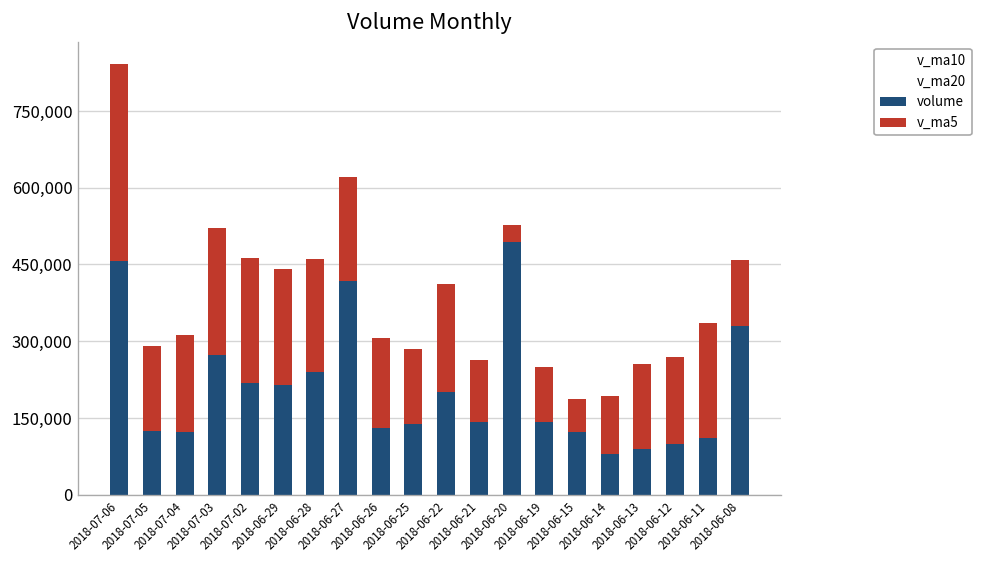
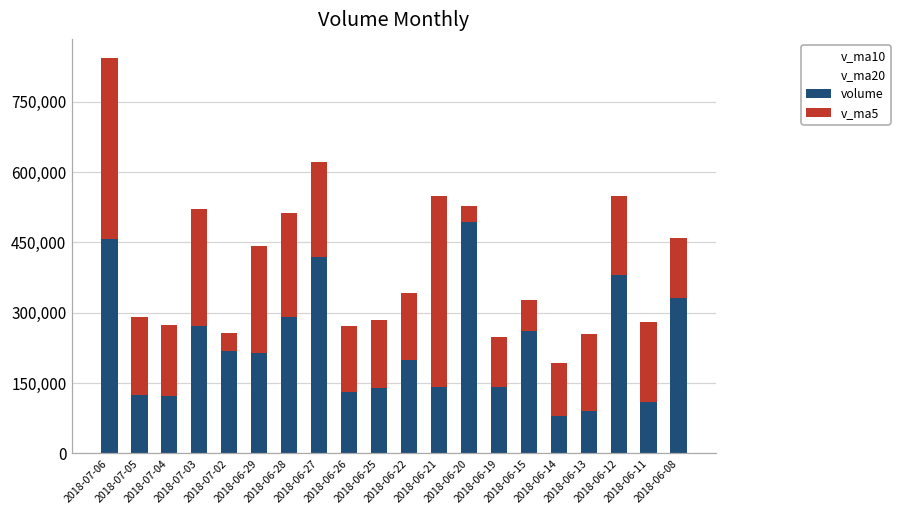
v_ma5, 2018-07-04: 190,000 -> 150,000
v_ma5, 2018-07-02: 240,000 -> 40,000
volume, 2018-06-28: 240,000 -> 290,000
v_ma5, 2018-06-26: 180,000 -> 140,000
v_ma5, 2018-06-22: 210,000 -> 140,000
v_ma5, 2018-06-21: 120,000 -> 410,000
volume, 2018-06-15: 120,000 -> 260,000
volume, 2018-06-12: 100,000 -> 380,000
v_ma5, 2018-06-11: 230,000 -> 170,000
